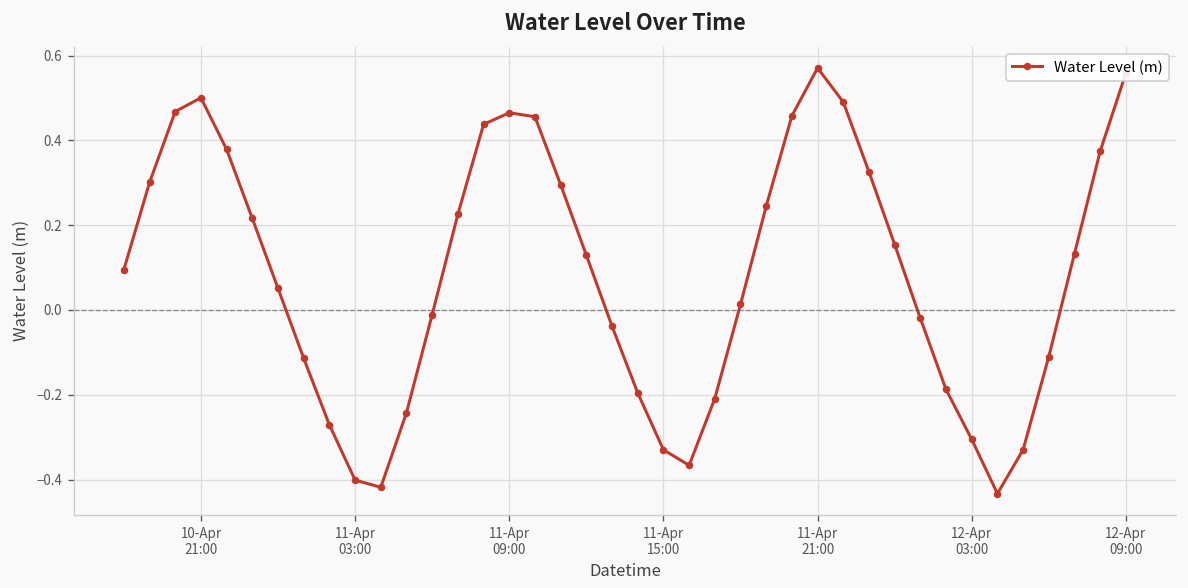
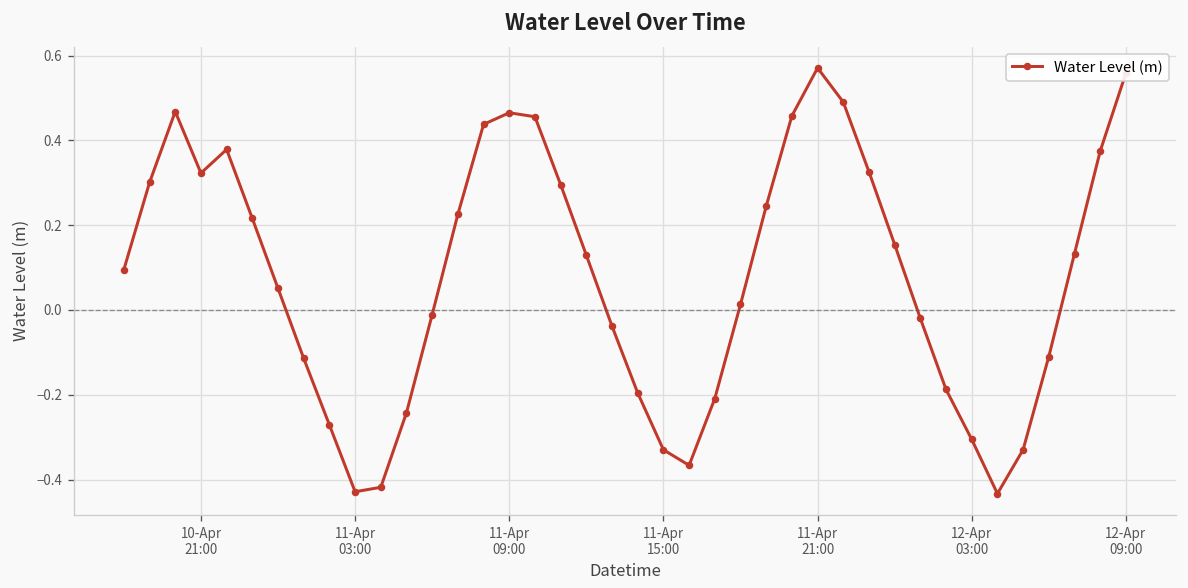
10-Apr 21:00: 0.50 -> 0.32
11-Apr 03:00: -0.40 -> -0.43
